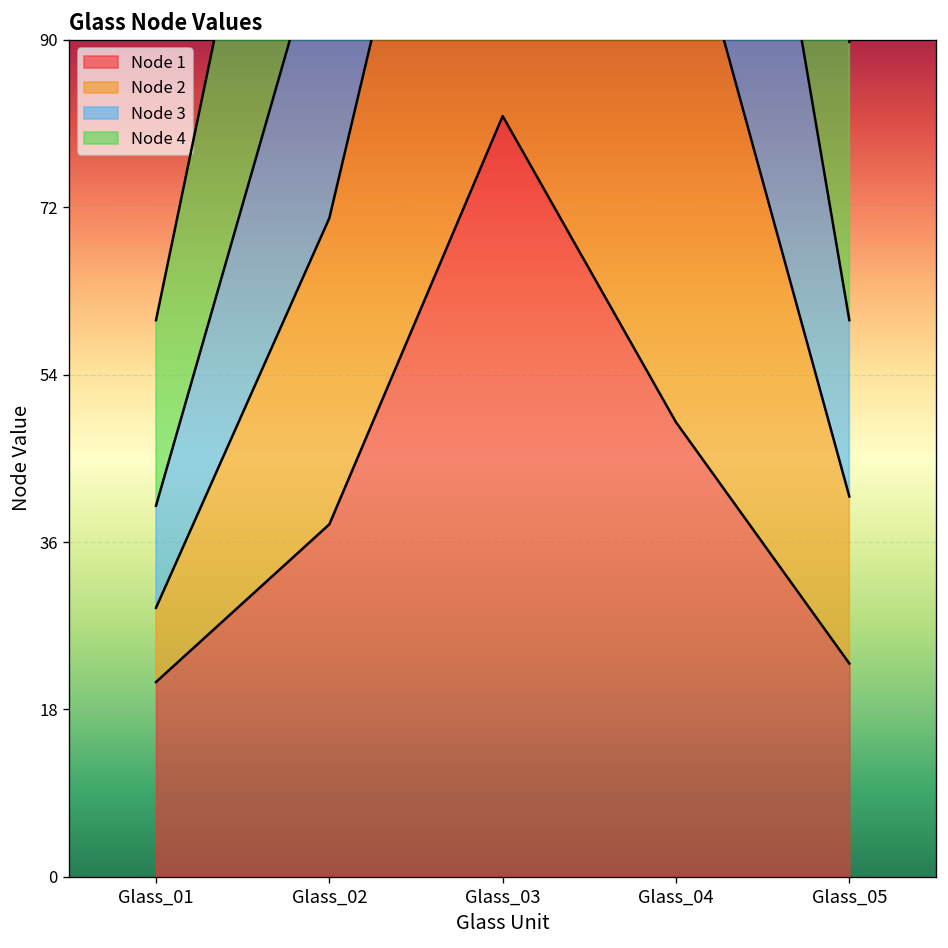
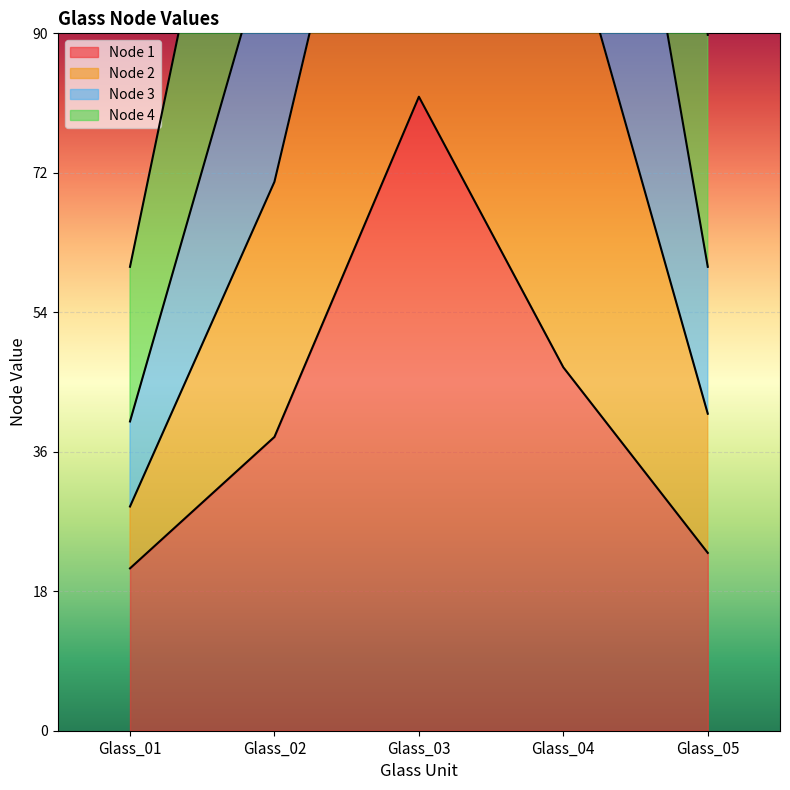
Node 1, Glass_04: 49 -> 47
